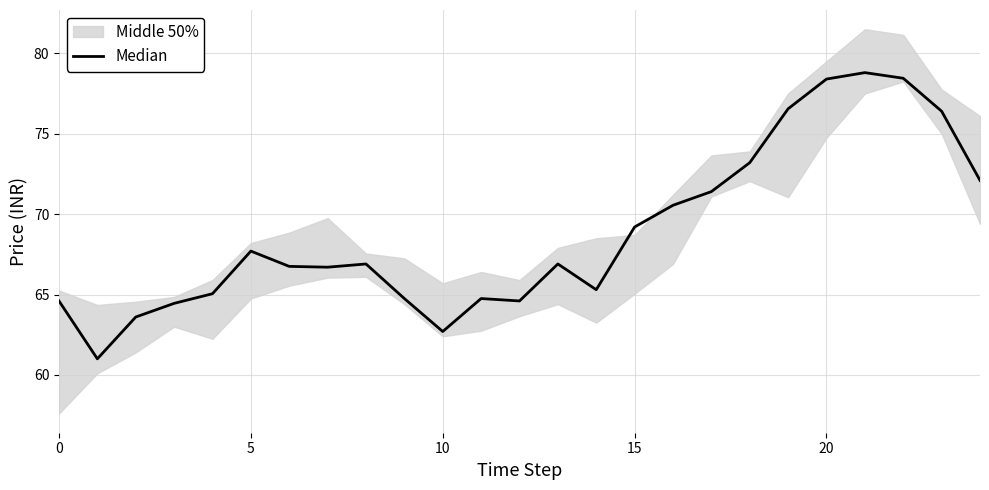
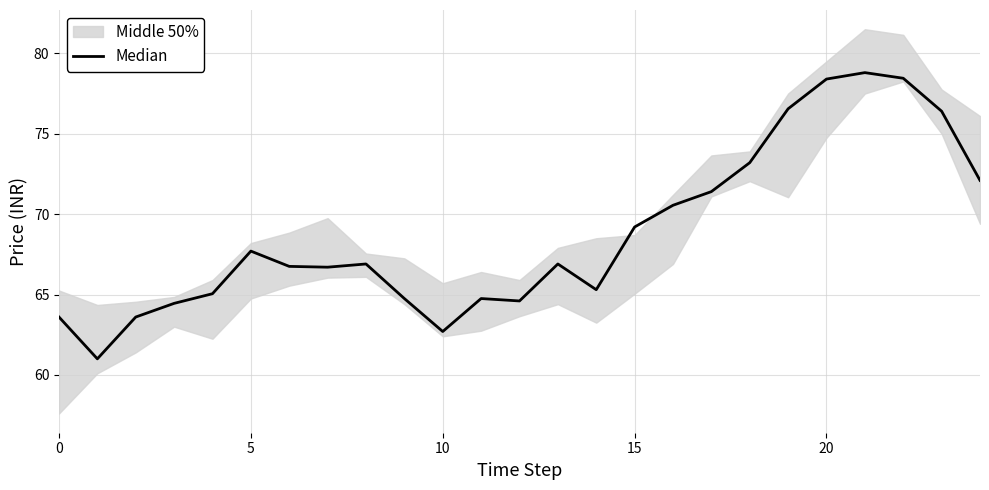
Median, 0: 64.6 -> 63.6
